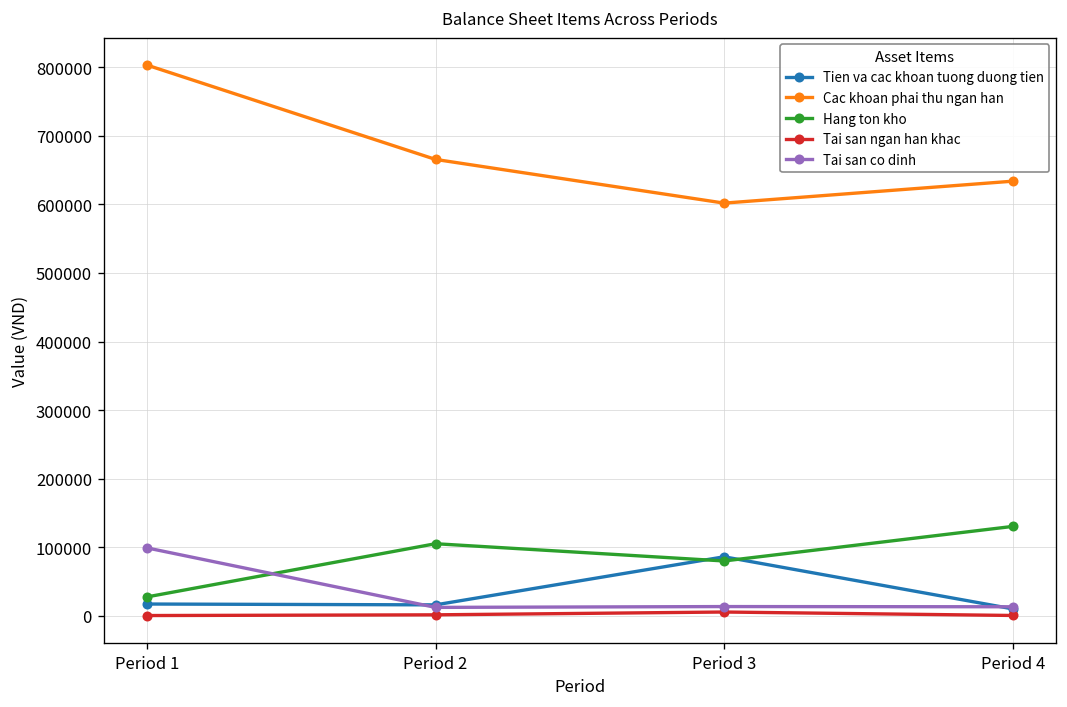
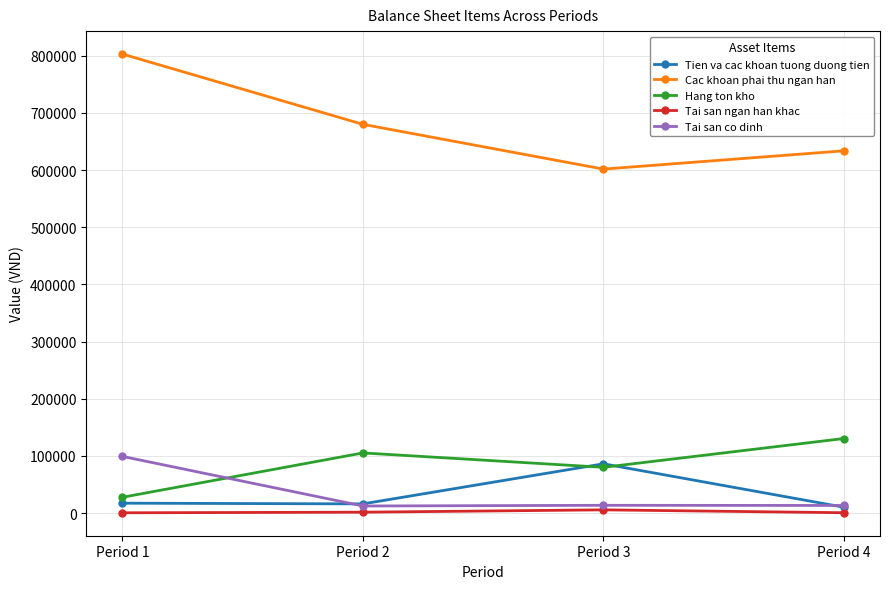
Cac khoan phai thu ngan han, Period 2: 670000 -> 680000
